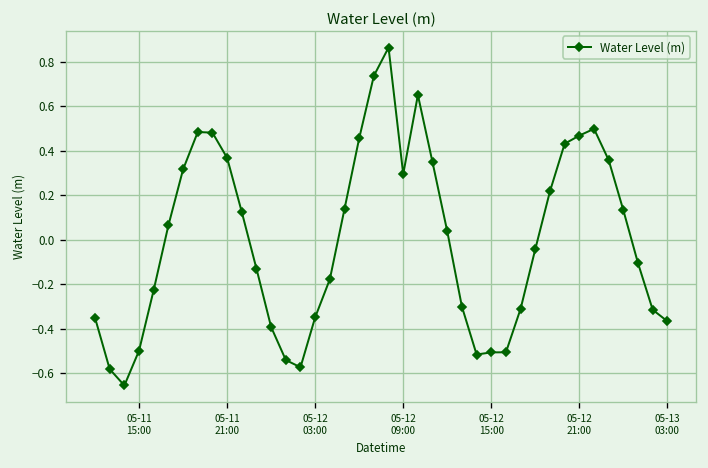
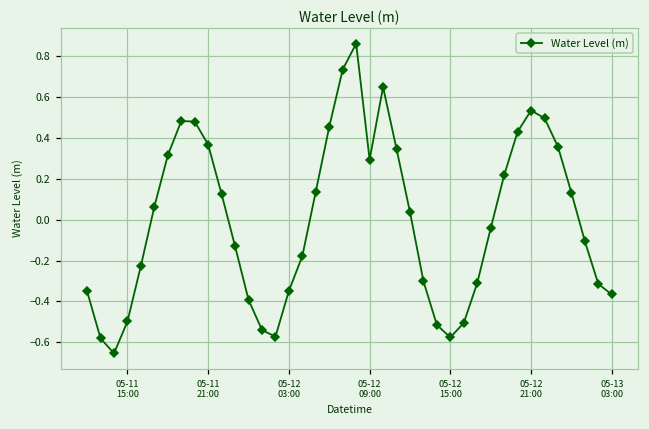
05-12 15:00: -0.51 -> -0.58
05-12 21:00: 0.47 -> 0.54
